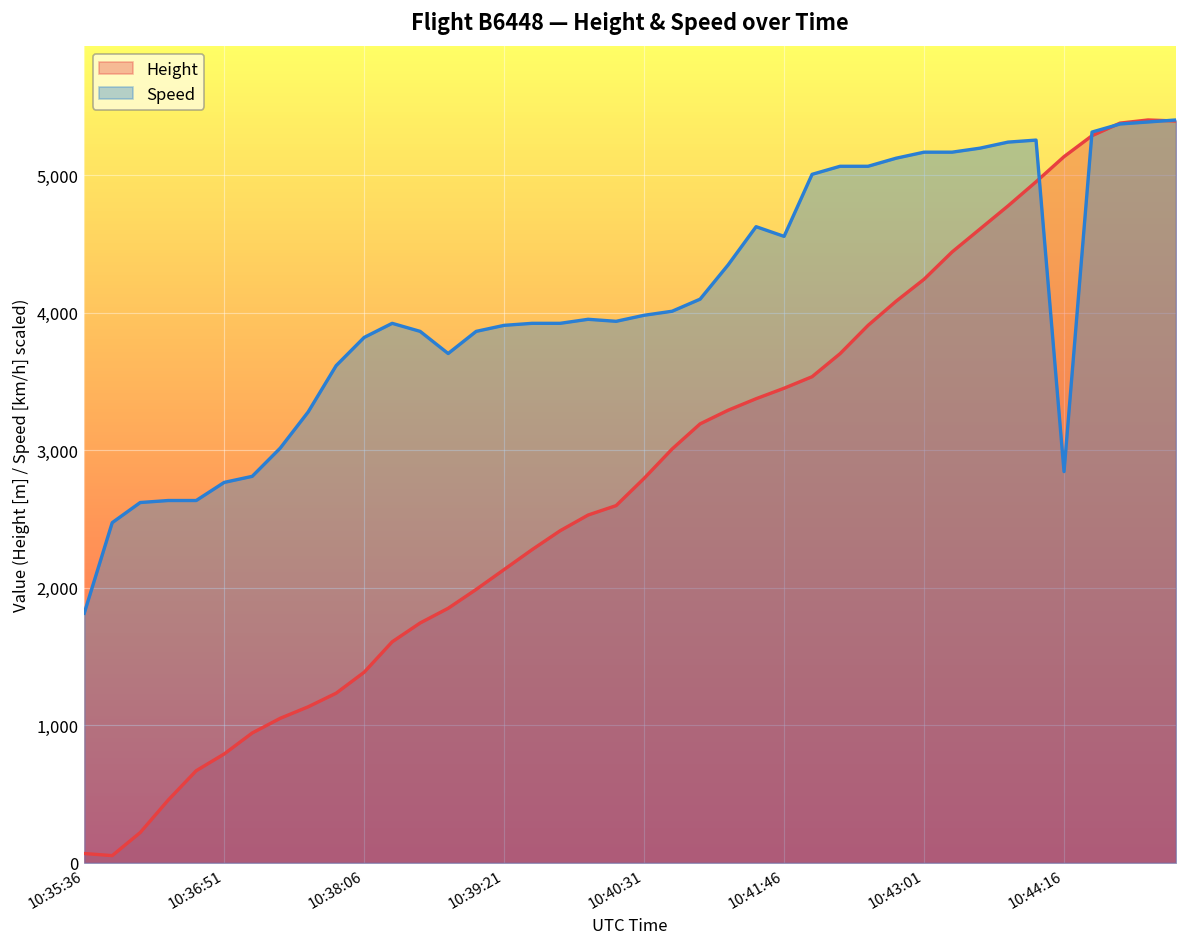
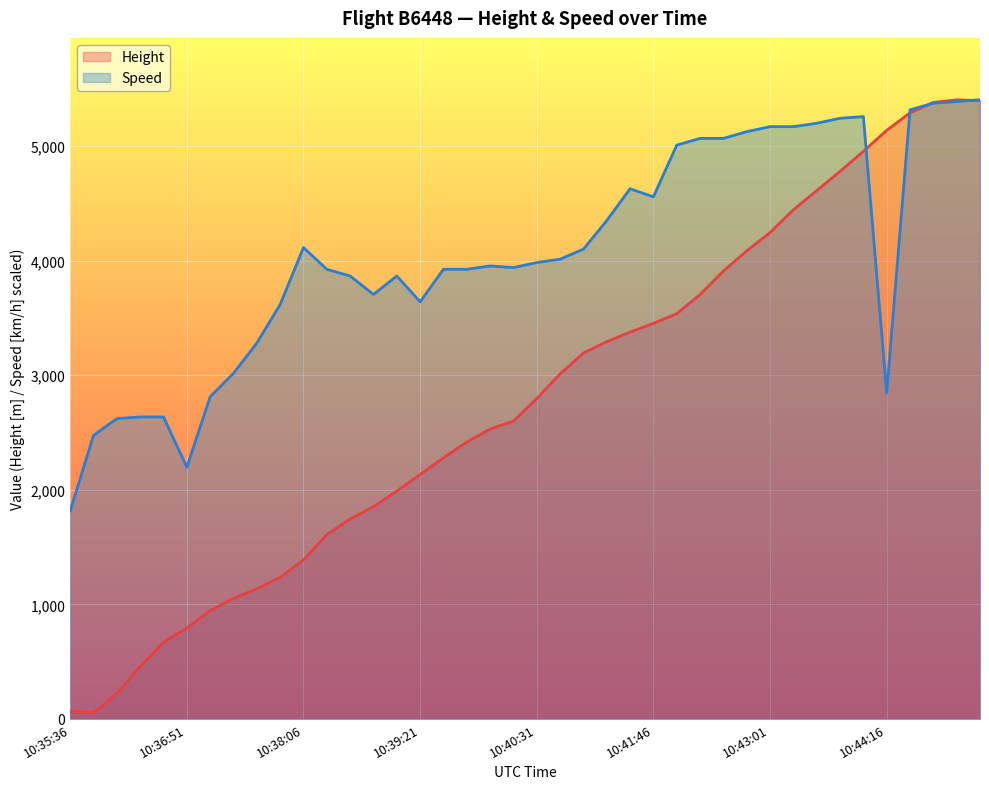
Speed, 10:36:51: 2,770 -> 2,200
Speed, 10:38:06: 3,820 -> 4,110
Speed, 10:39:21: 3,910 -> 3,640
